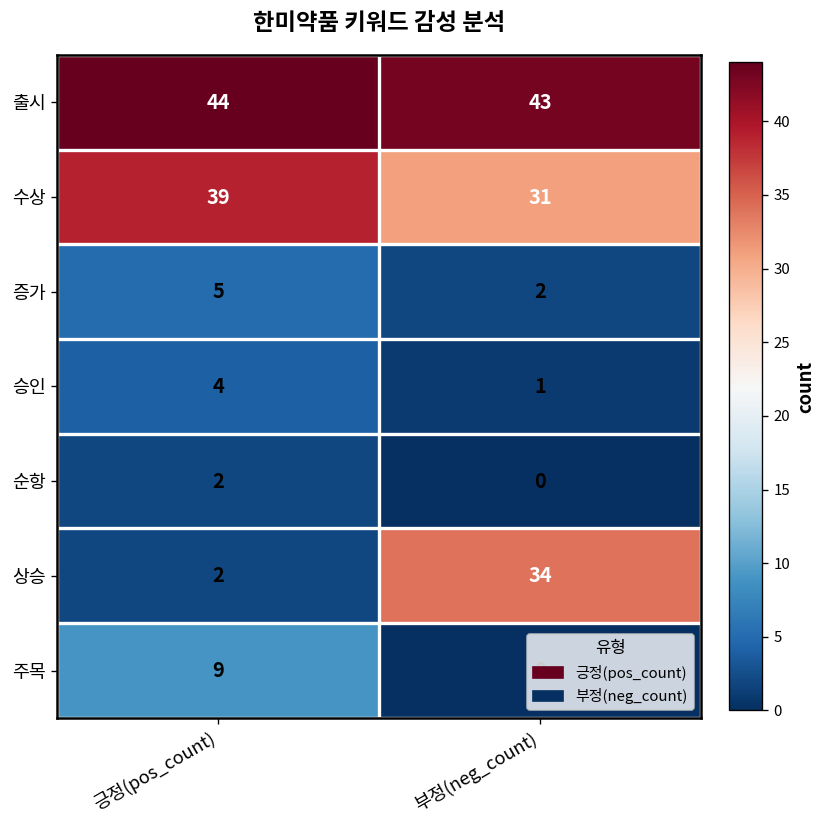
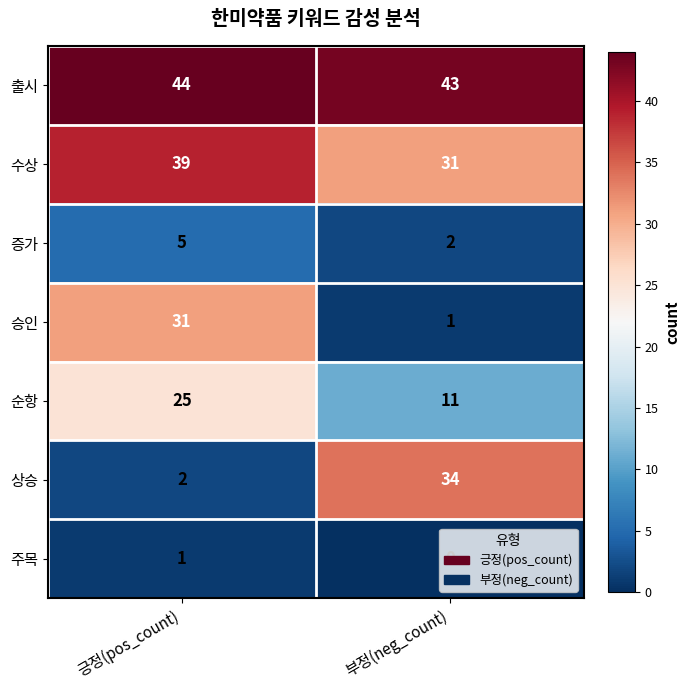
승인, 긍정(pos_count): 4 -> 31
순항, 긍정(pos_count): 2 -> 25
순항, 부정(neg_count): 0 -> 11
주목, 긍정(pos_count): 9 -> 1
